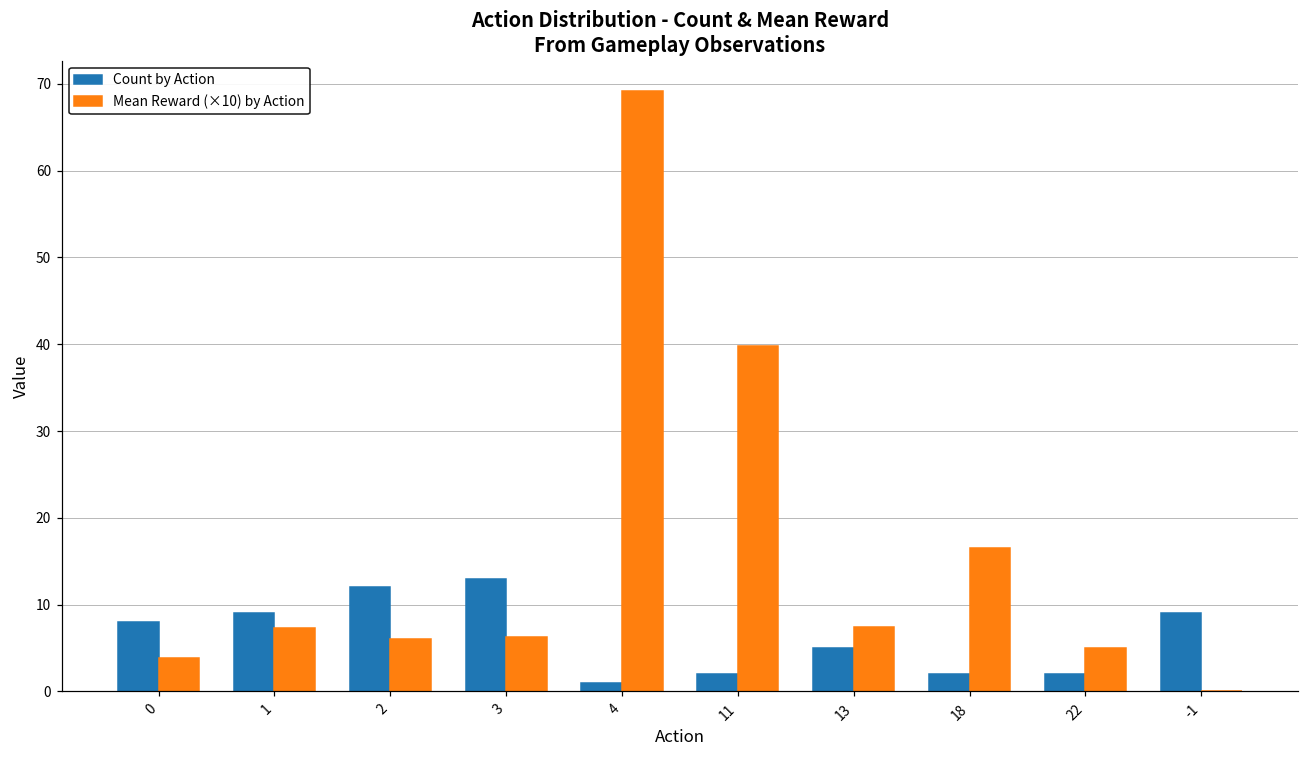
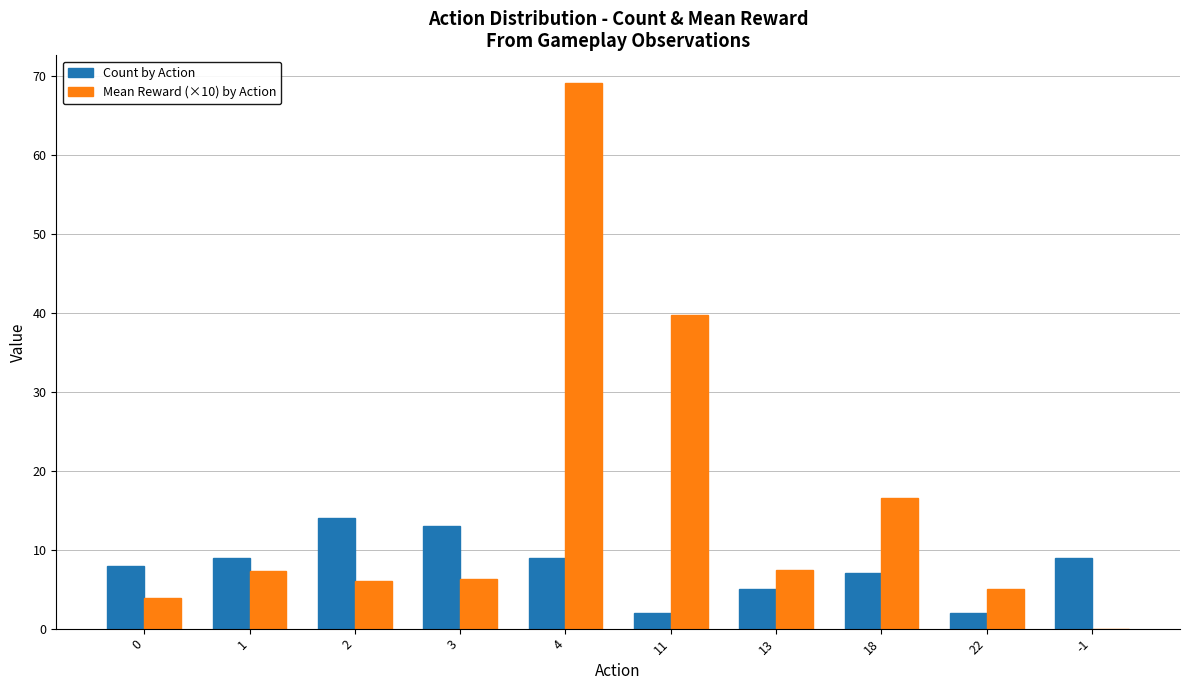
Count by Action, 2: 12 -> 14
Count by Action, 4: 1 -> 9
Count by Action, 18: 2 -> 7
